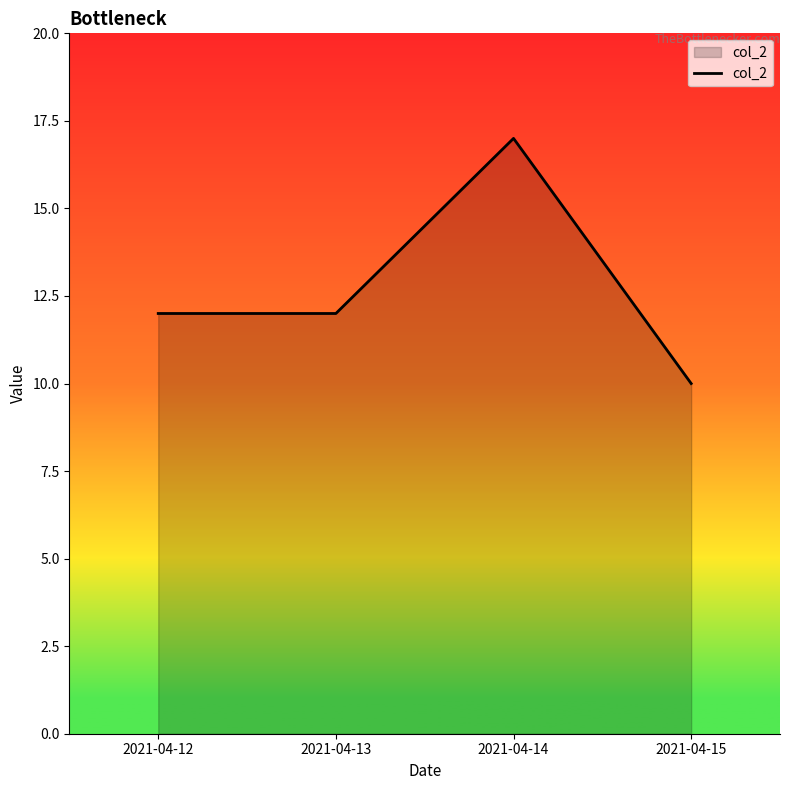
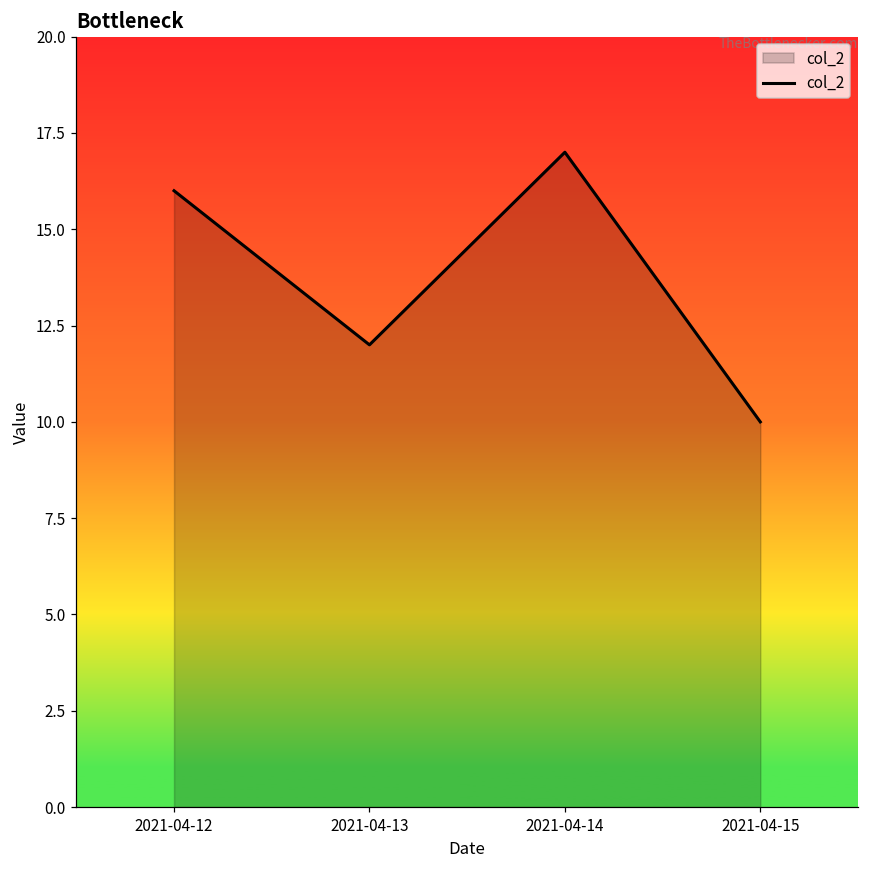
2021-04-12: 12 -> 16
